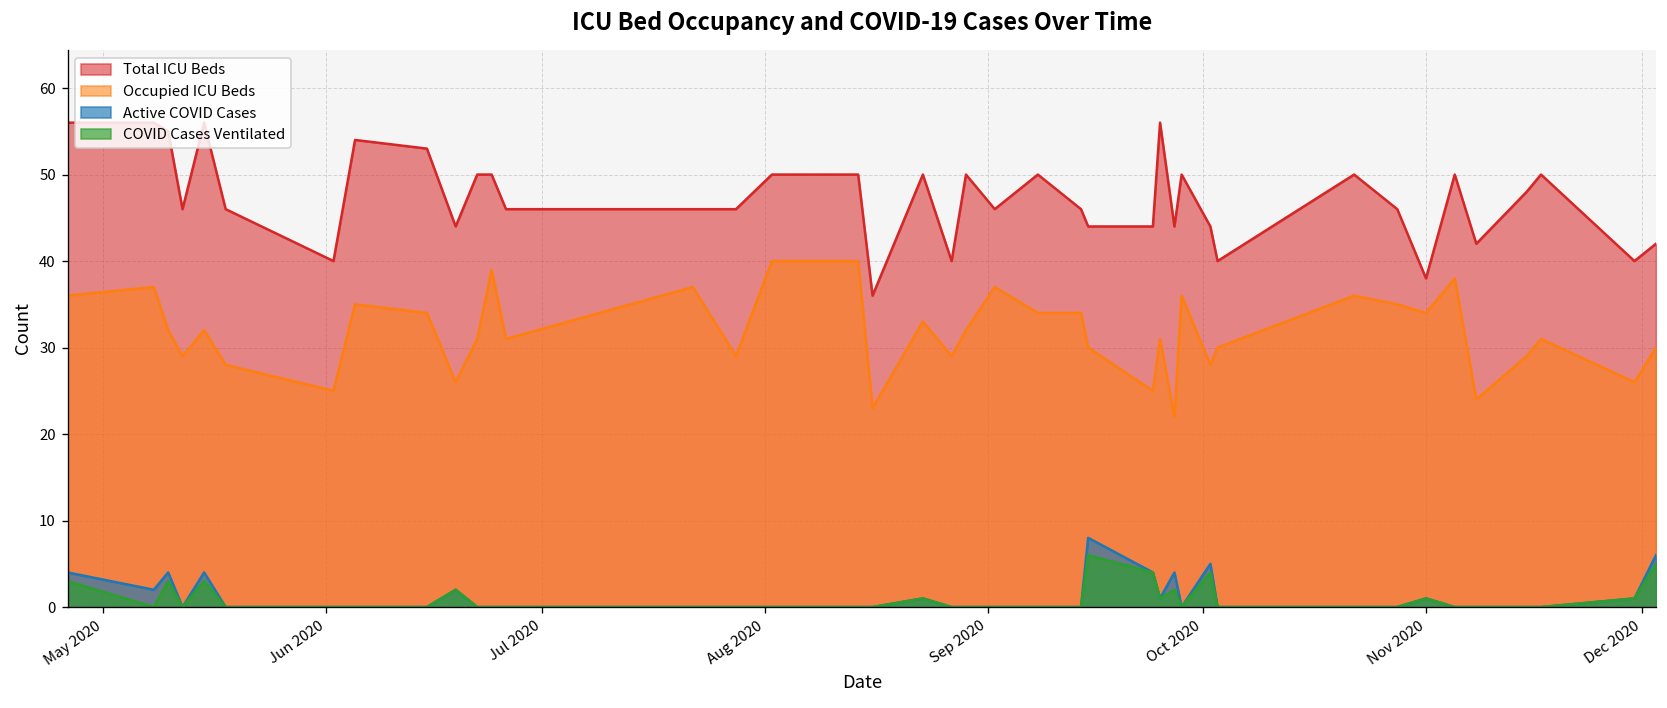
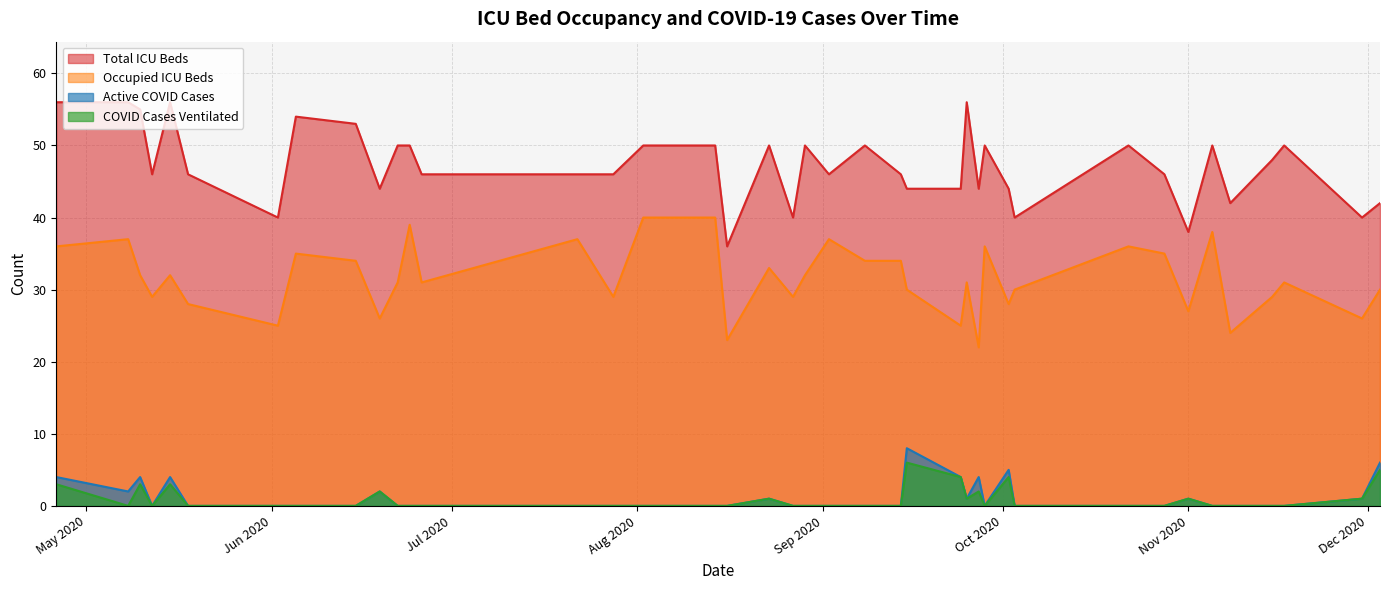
Occupied ICU Beds, Nov 2020: 34 -> 27
